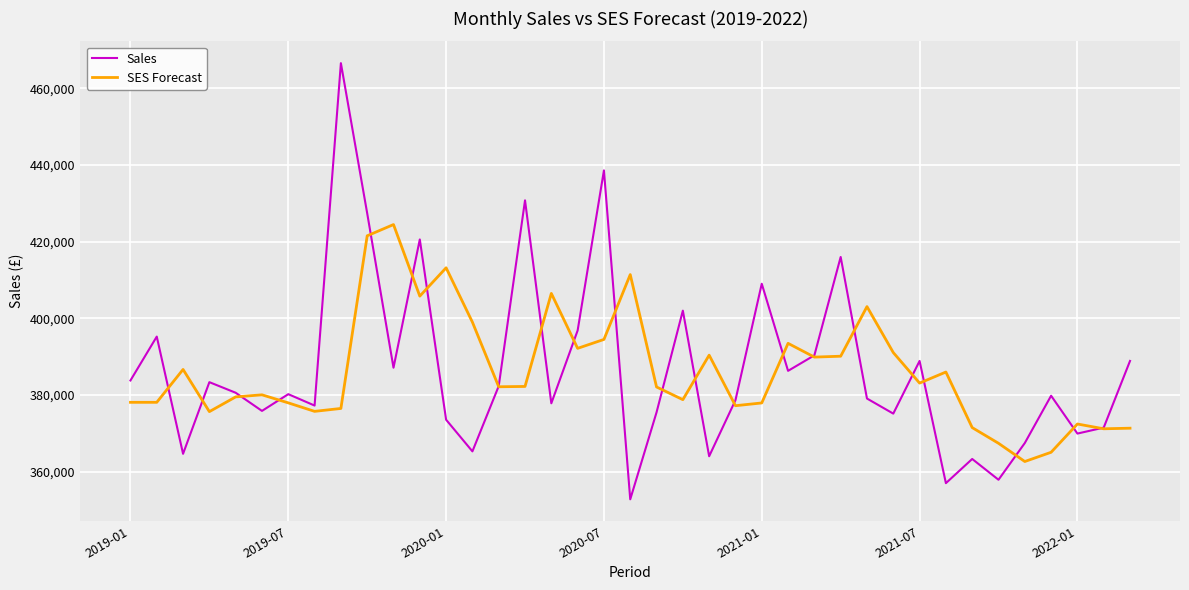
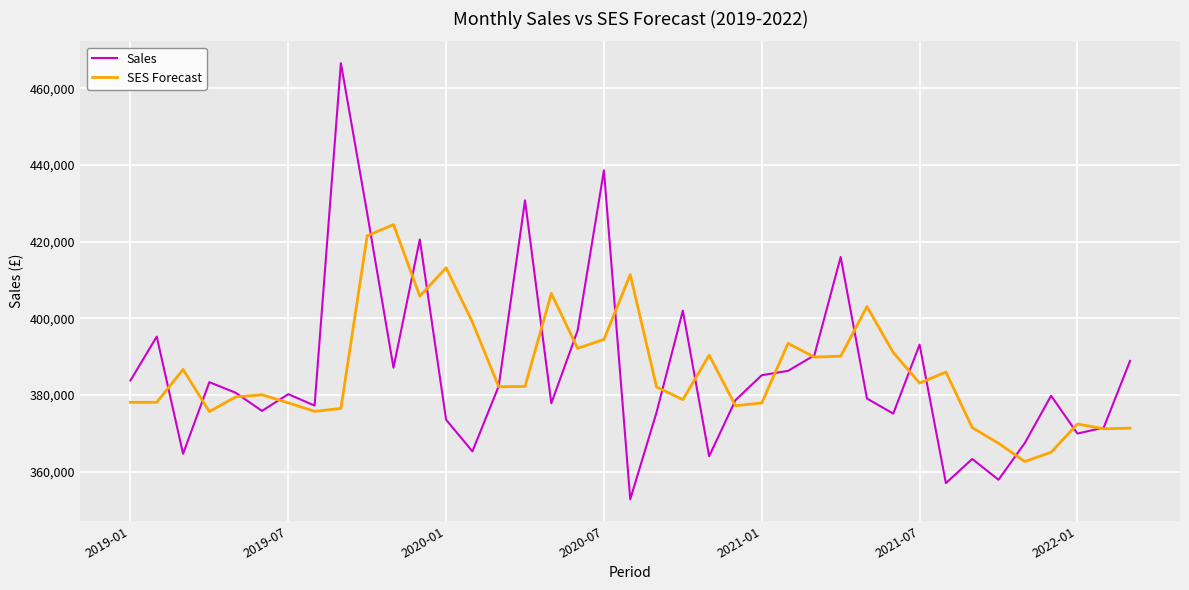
Sales, 2021-01: 409,000 -> 385,000
Sales, 2021-07: 389,000 -> 393,000
